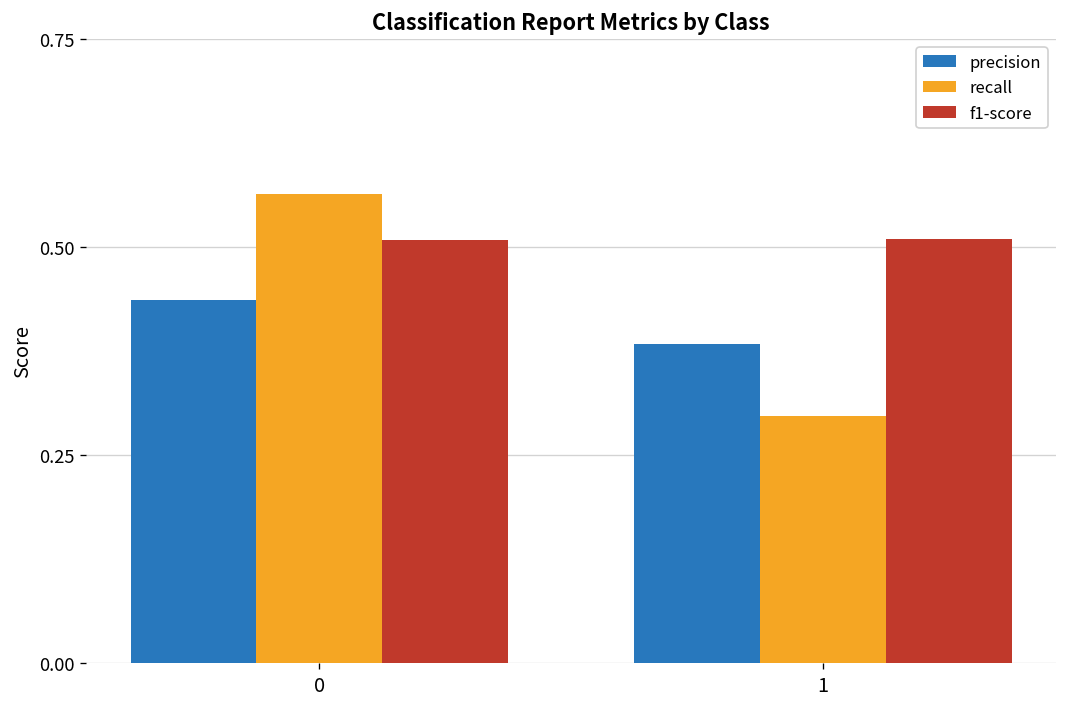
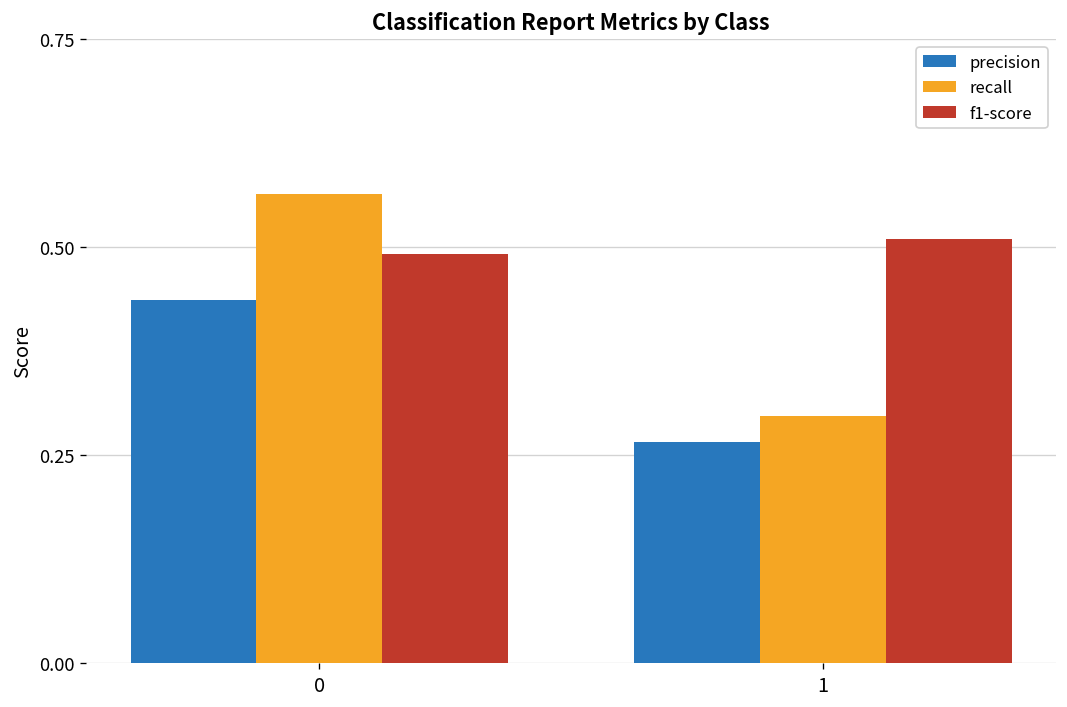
f1-score, 0: 0.51 -> 0.49
precision, 1: 0.38 -> 0.27
